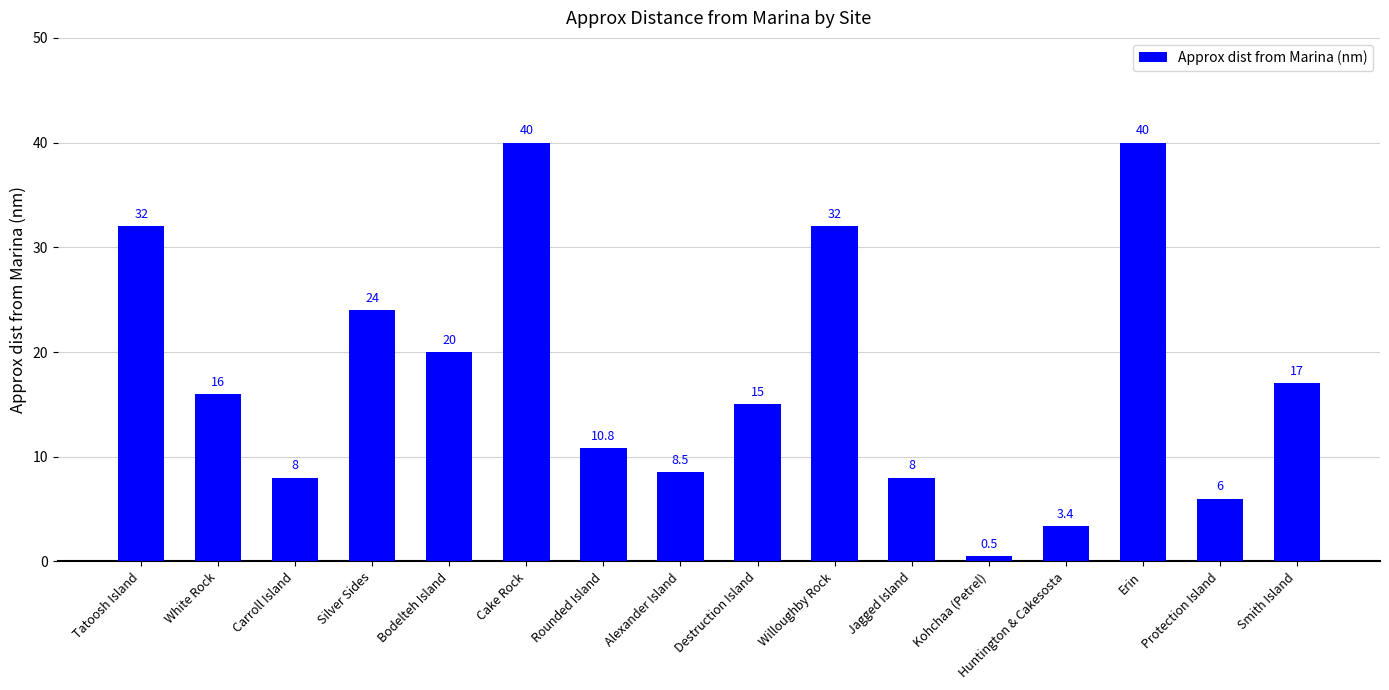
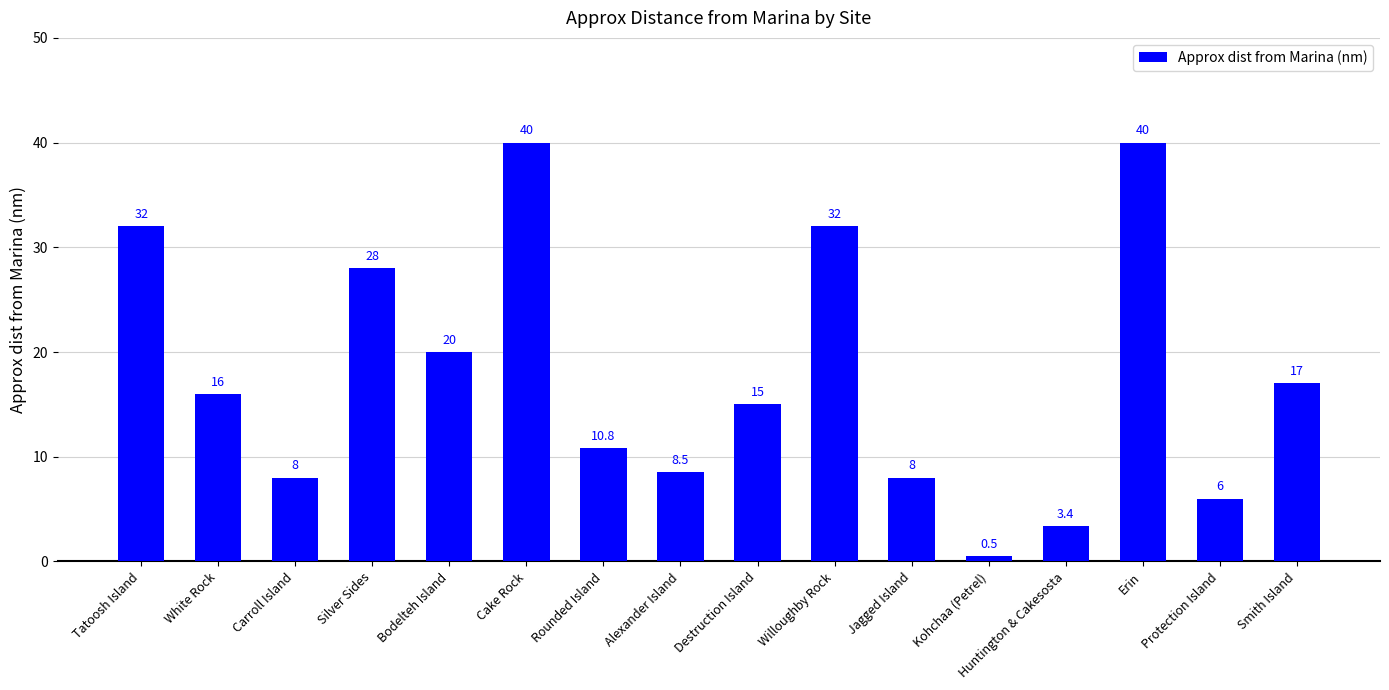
Silver Sides: 24 -> 28
